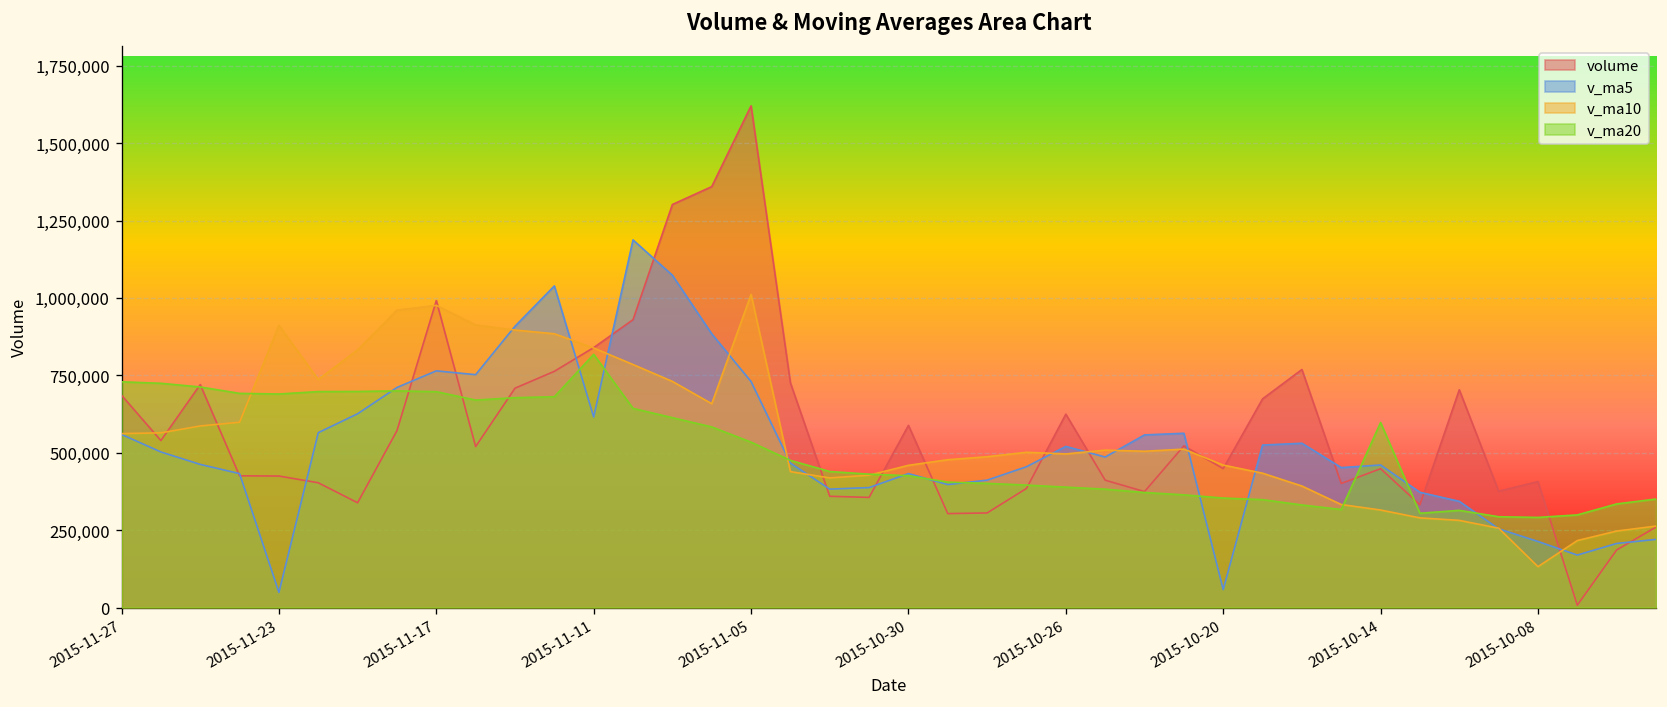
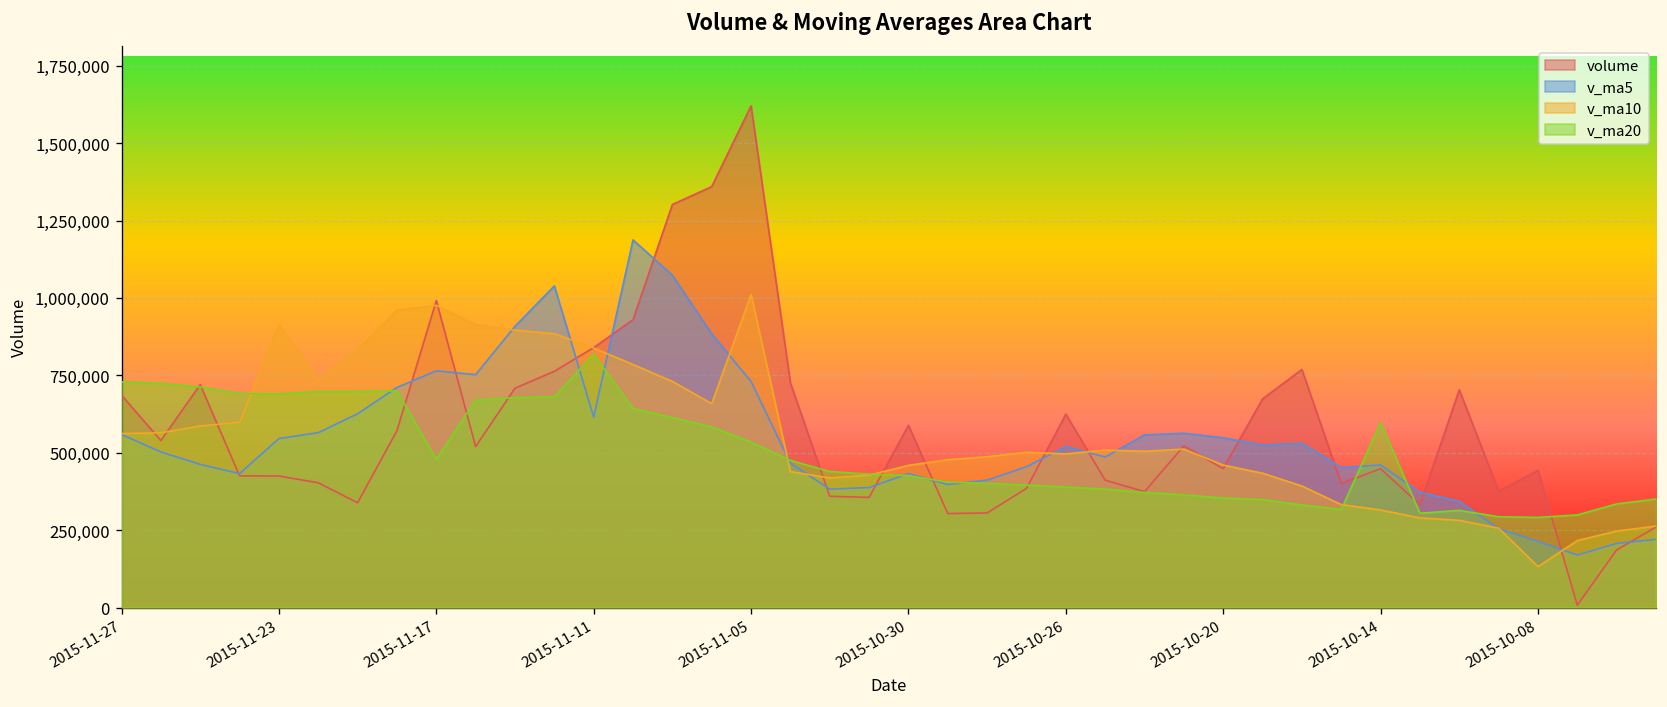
v_ma5, 2015-11-23: 50,000 -> 550,000
v_ma20, 2015-11-17: 700,000 -> 480,000
v_ma5, 2015-10-20: 60,000 -> 550,000
volume, 2015-10-08: 410,000 -> 440,000
